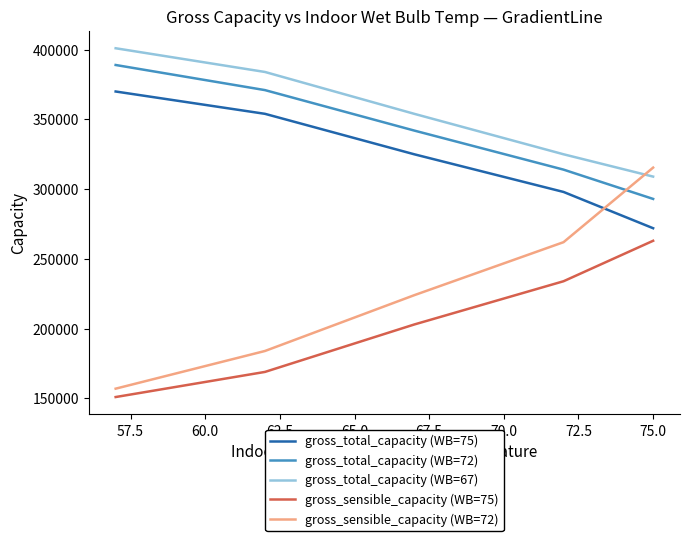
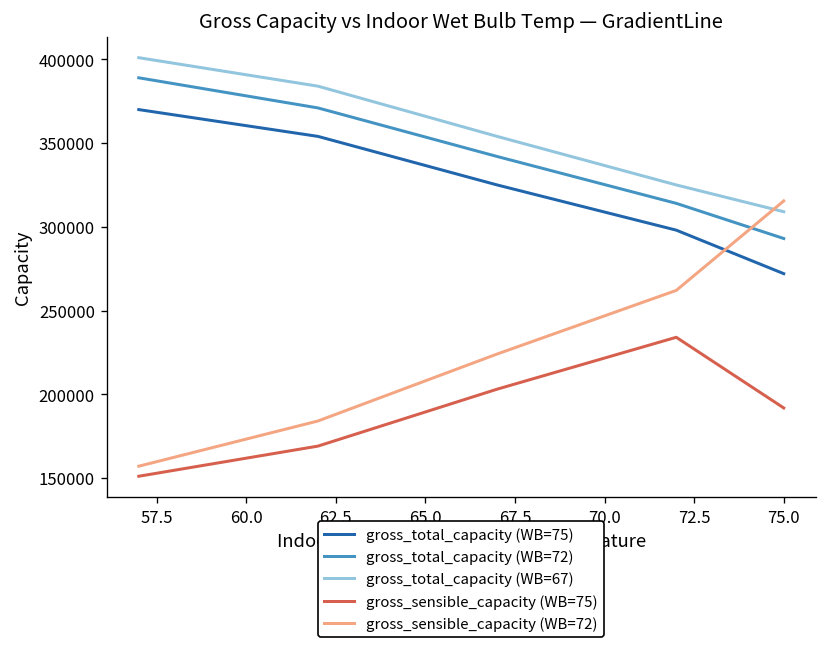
gross_sensible_capacity (WB=75), 75.0: 263000 -> 192000
